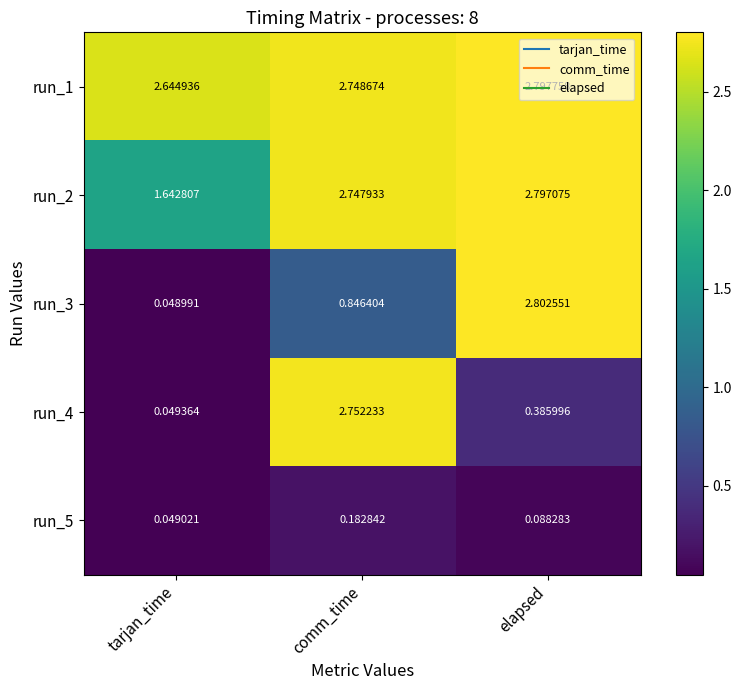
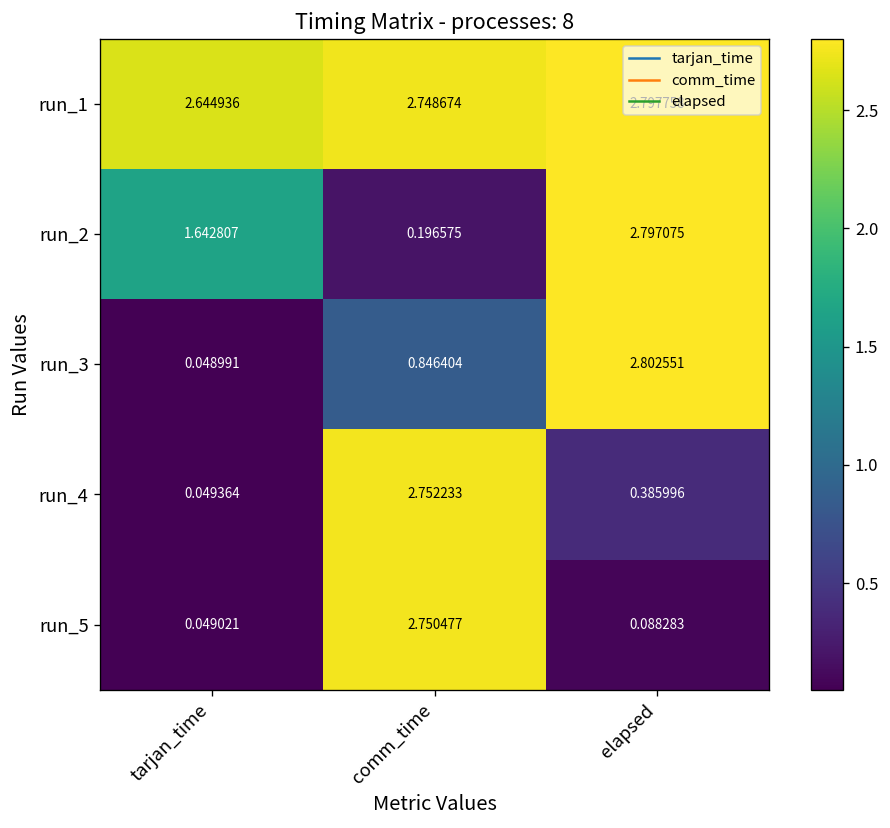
run_2, comm_time: 2.747933 -> 0.196575
run_5, comm_time: 0.182842 -> 2.750477
